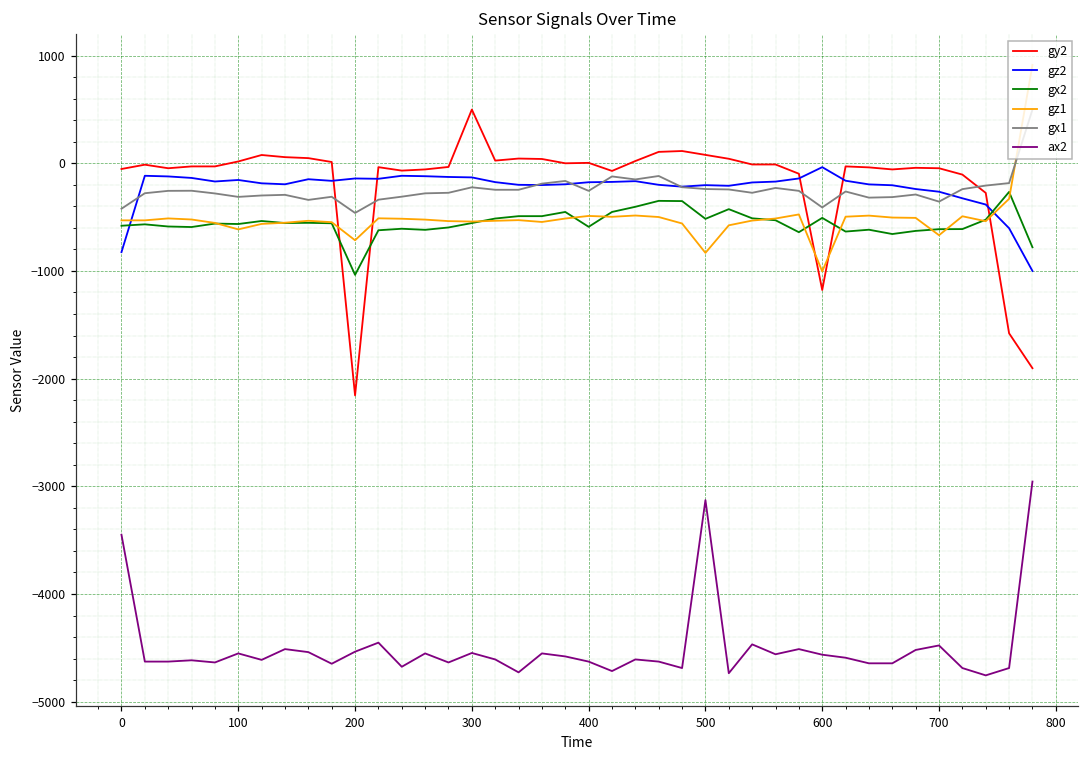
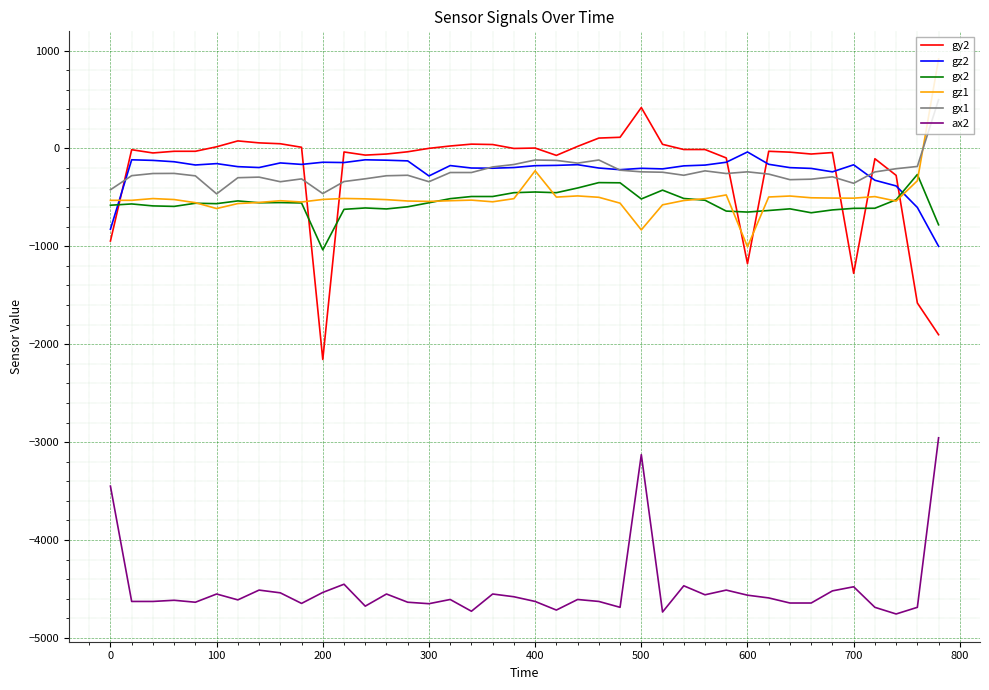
gy2, 0: -100 -> -900
gx1, 100: -300 -> -500
gz1, 200: -700 -> -500
gy2, 300: 500 -> 0
gz2, 300: -100 -> -300
gx1, 300: -200 -> -300
ax2, 300: -4500 -> -4700
gx2, 400: -600 -> -400
gz1, 400: -500 -> -200
gx1, 400: -300 -> -100
gy2, 500: 100 -> 400
gx2, 600: -500 -> -700
gx1, 600: -400 -> -200
gy2, 700: 0 -> -1300
gz2, 700: -300 -> -200
gz1, 700: -700 -> -500
